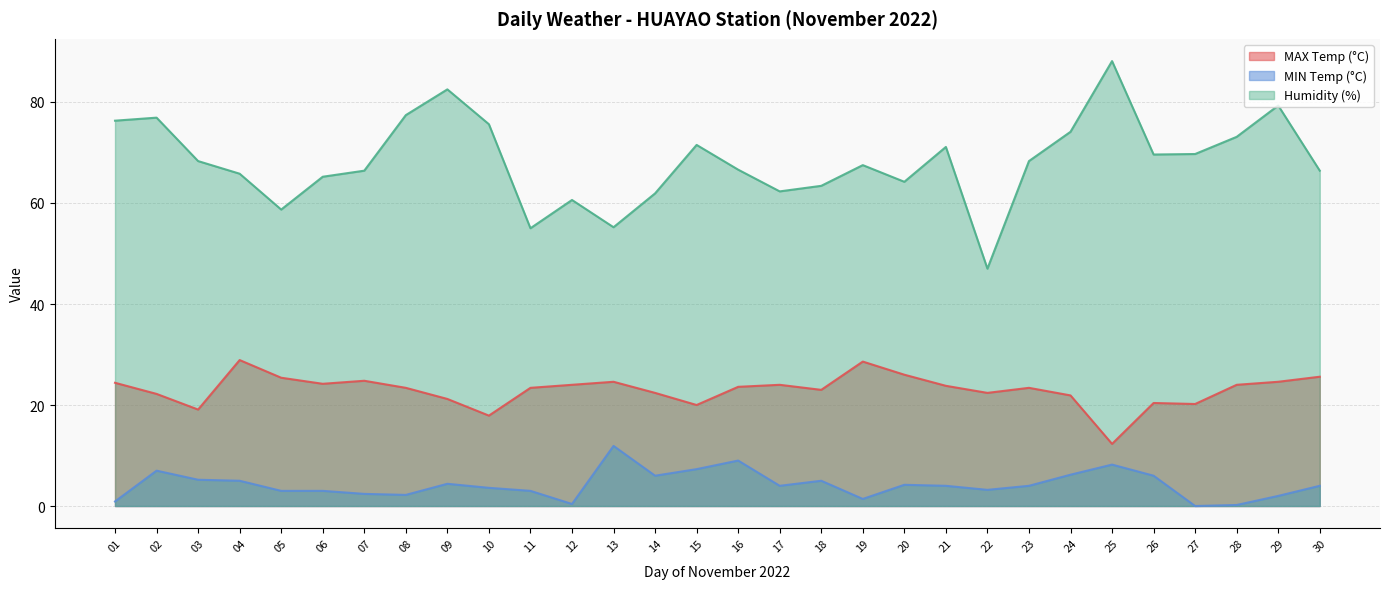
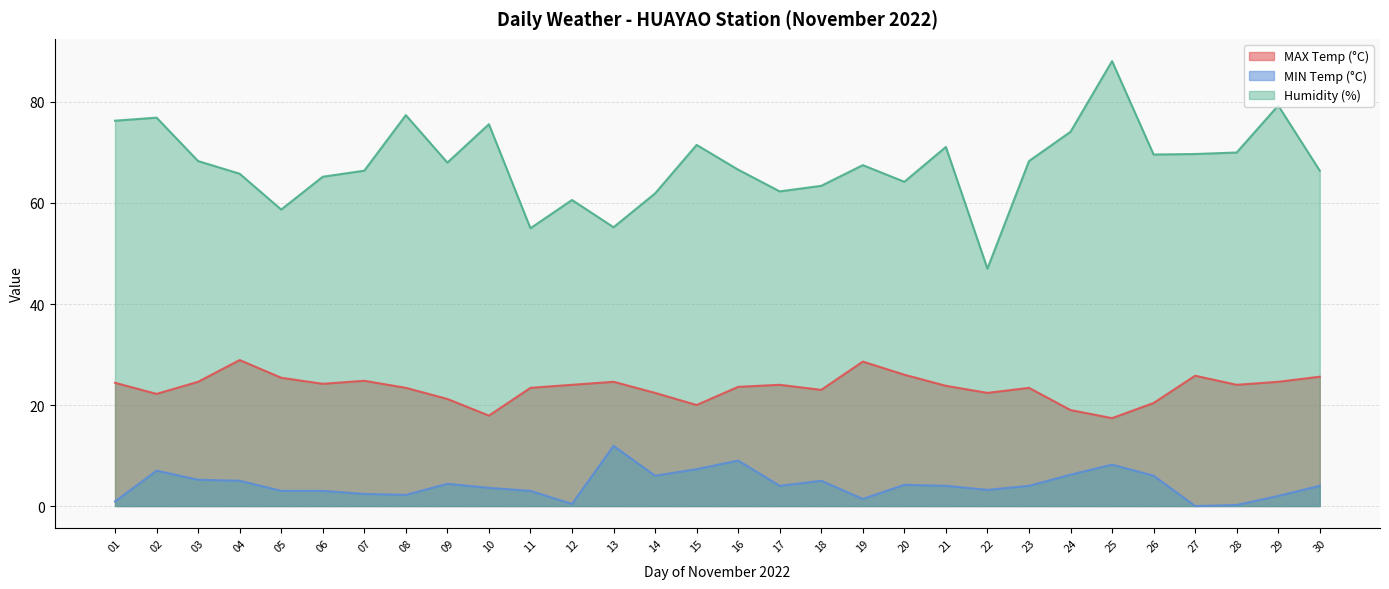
MAX Temp (°C), 03: 19 -> 25
Humidity (%), 09: 83 -> 68
MAX Temp (°C), 24: 22 -> 19
MAX Temp (°C), 25: 12 -> 17
MAX Temp (°C), 27: 20 -> 26
Humidity (%), 28: 73 -> 70
